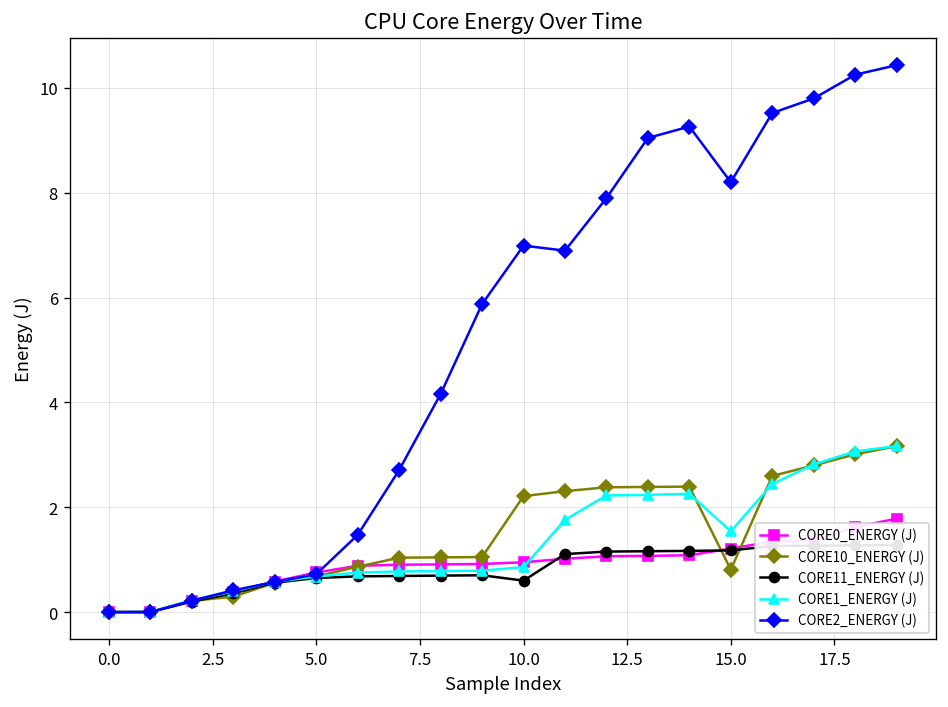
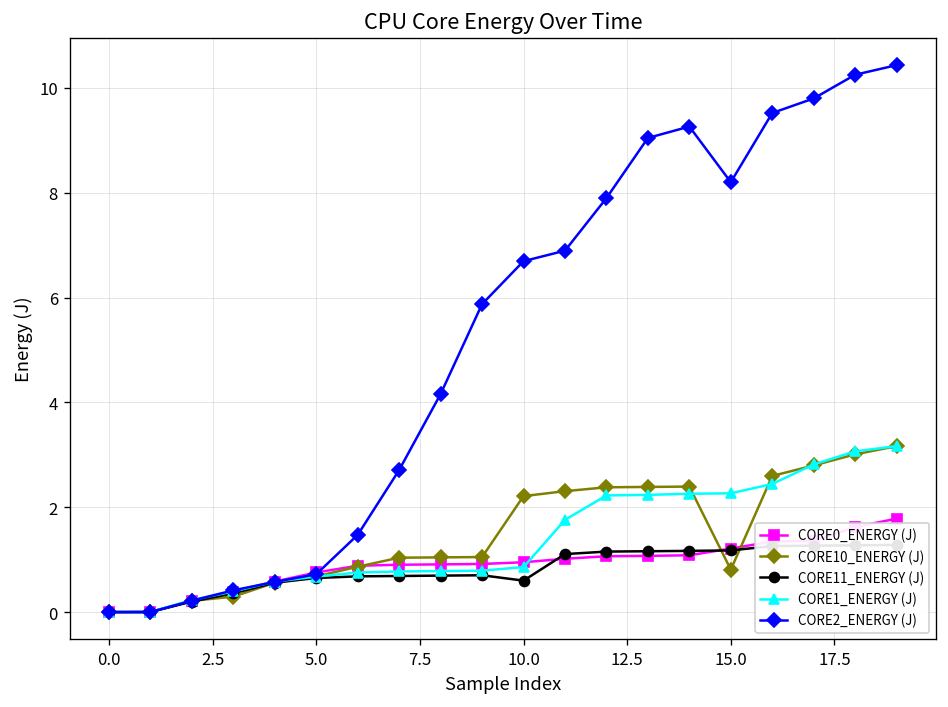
CORE2_ENERGY (J), 10.0: 7.0 -> 6.7
CORE1_ENERGY (J), 15.0: 1.5 -> 2.3
